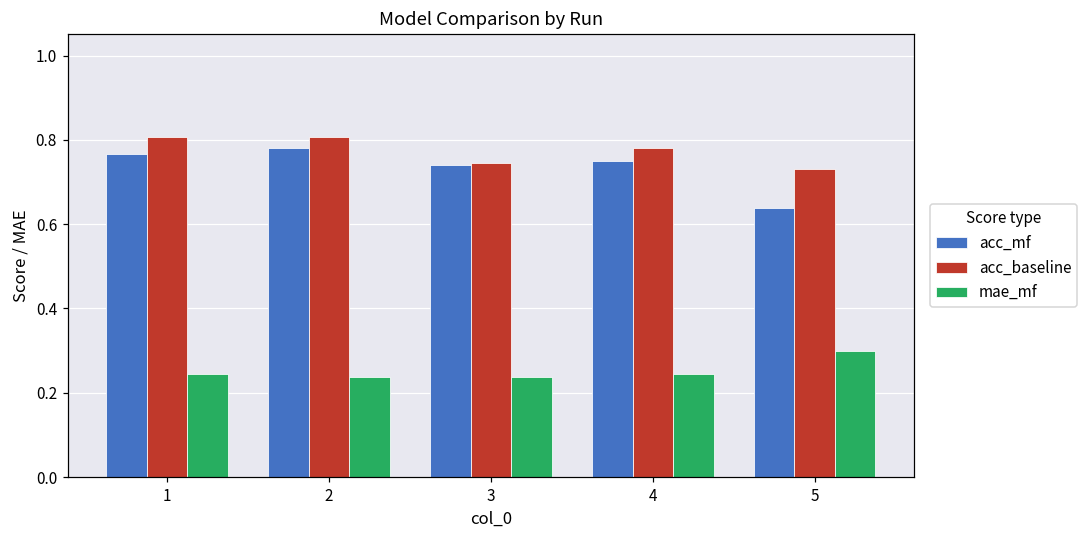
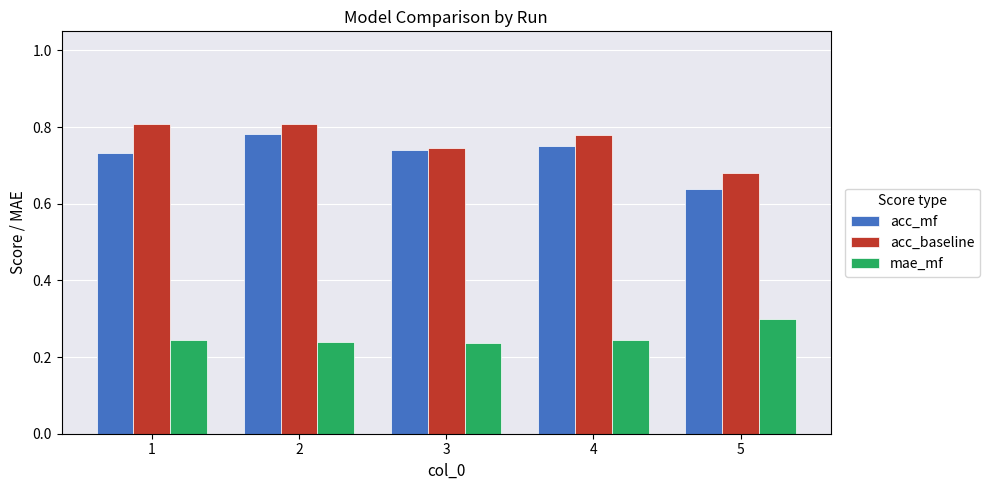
acc_mf, 1: 0.77 -> 0.73
acc_baseline, 5: 0.73 -> 0.68
